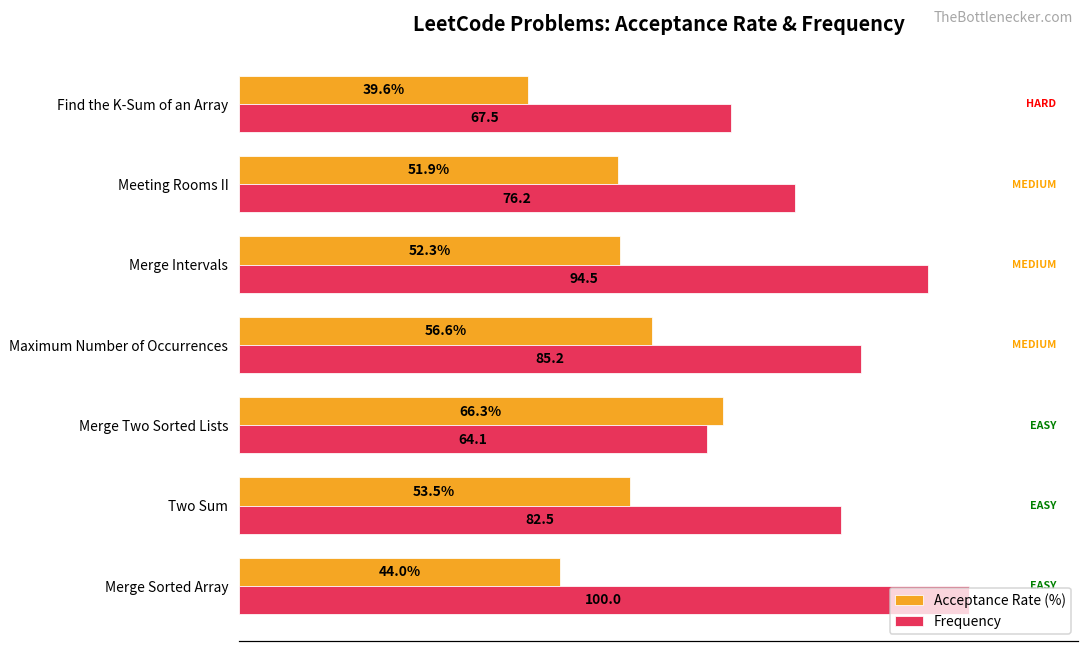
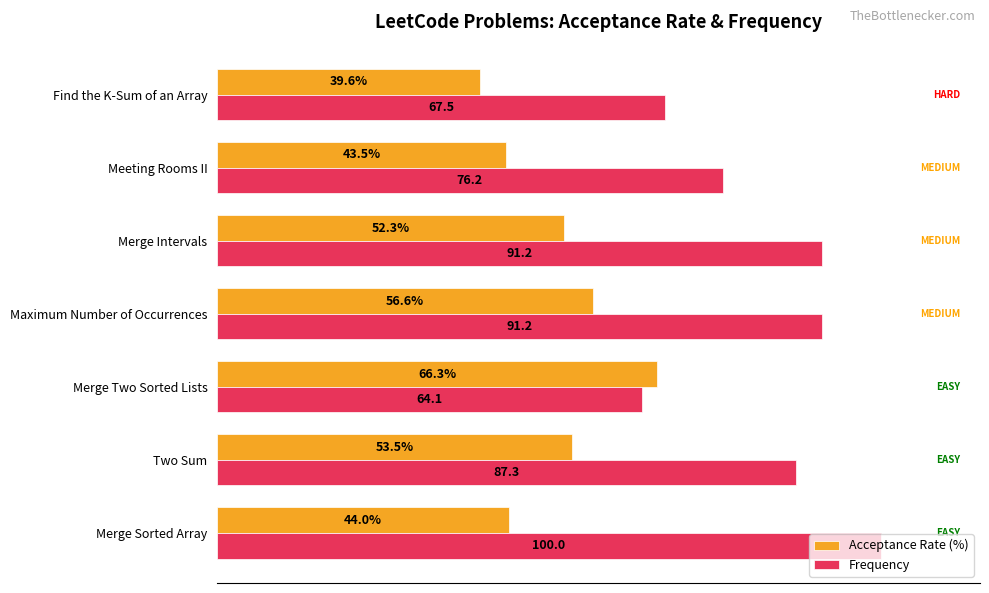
Acceptance Rate (%), Meeting Rooms II: 51.9% -> 43.5%
Frequency, Merge Intervals: 94.5 -> 91.2
Frequency, Maximum Number of Occurrences: 85.2 -> 91.2
Frequency, Two Sum: 82.5 -> 87.3
